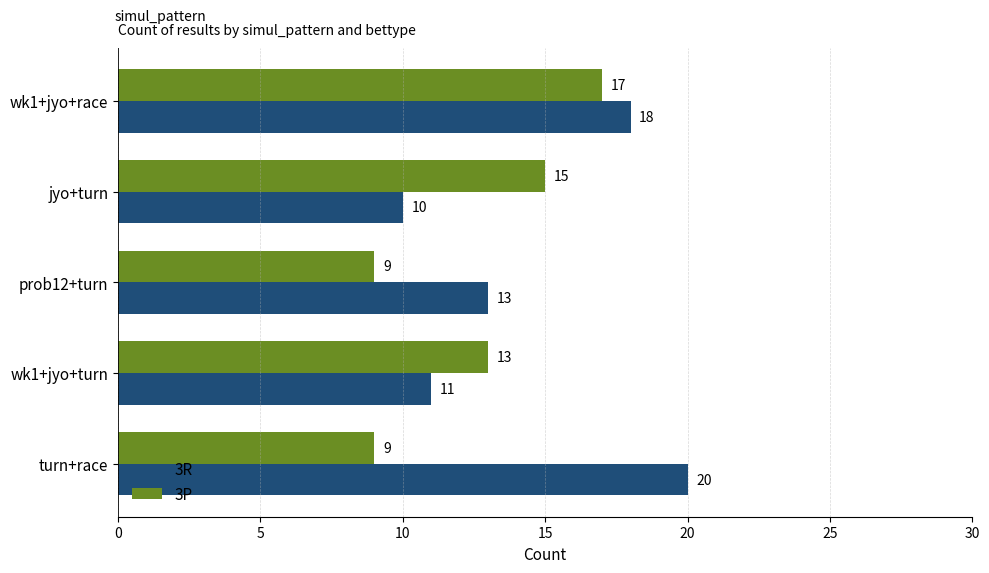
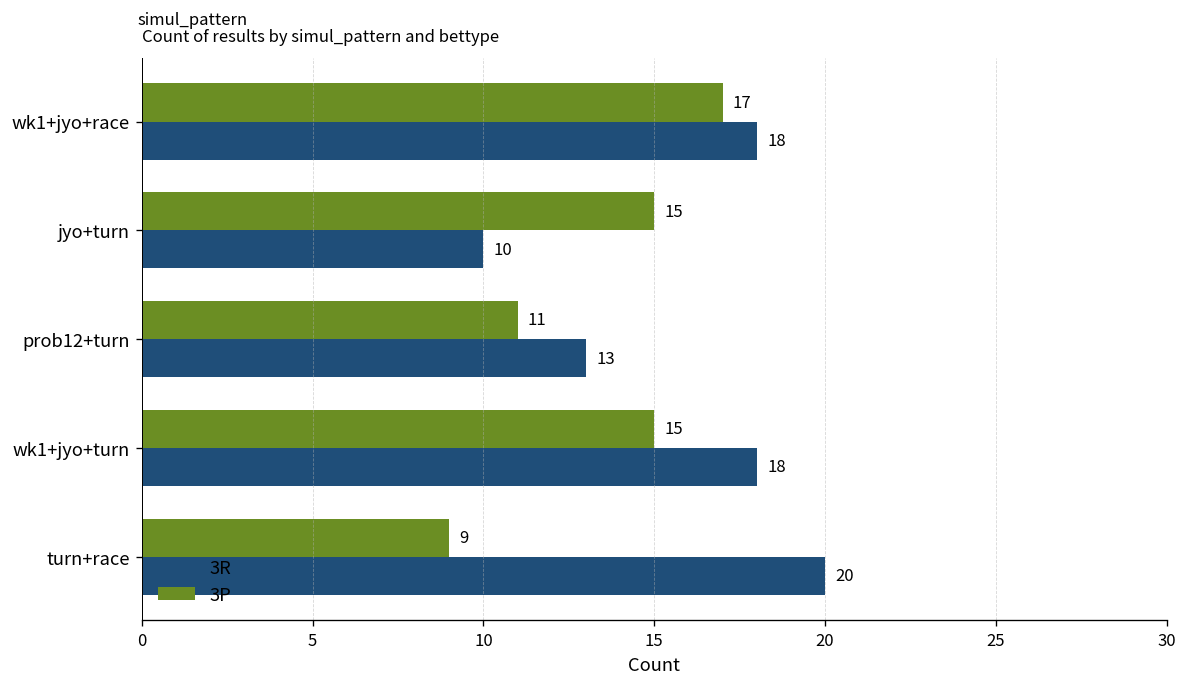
3P, prob12+turn: 9 -> 11
3P, wk1+jyo+turn: 13 -> 15
3R, wk1+jyo+turn: 11 -> 18
